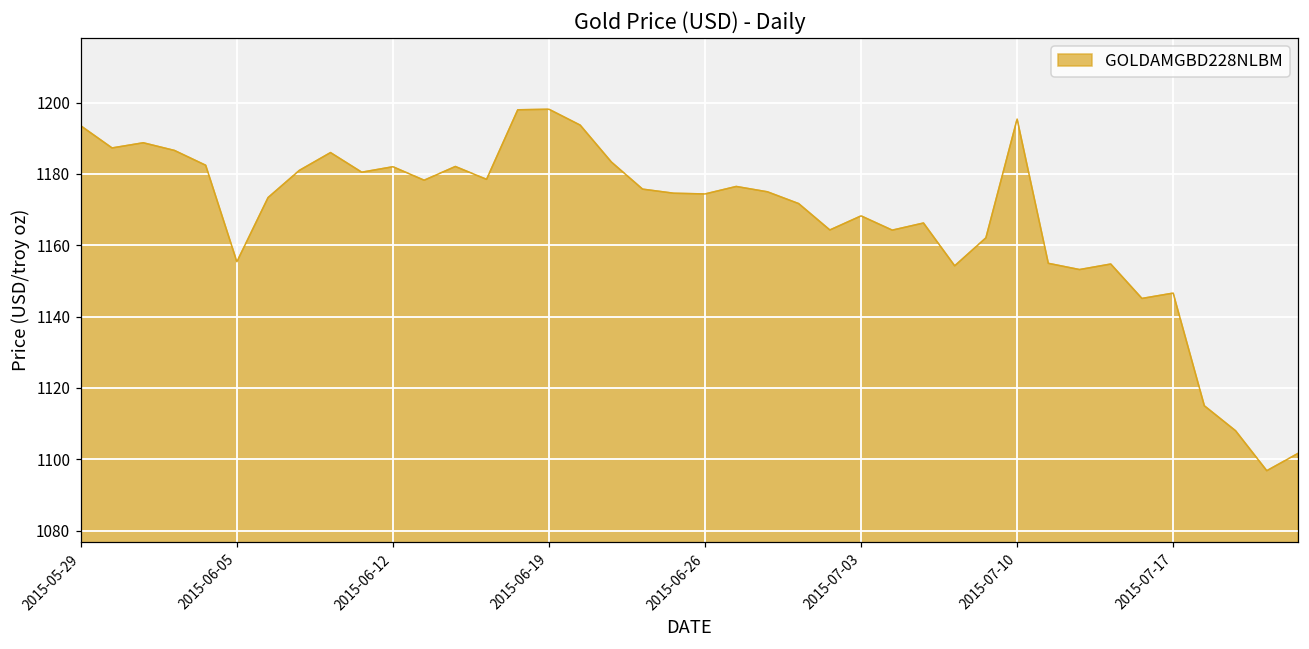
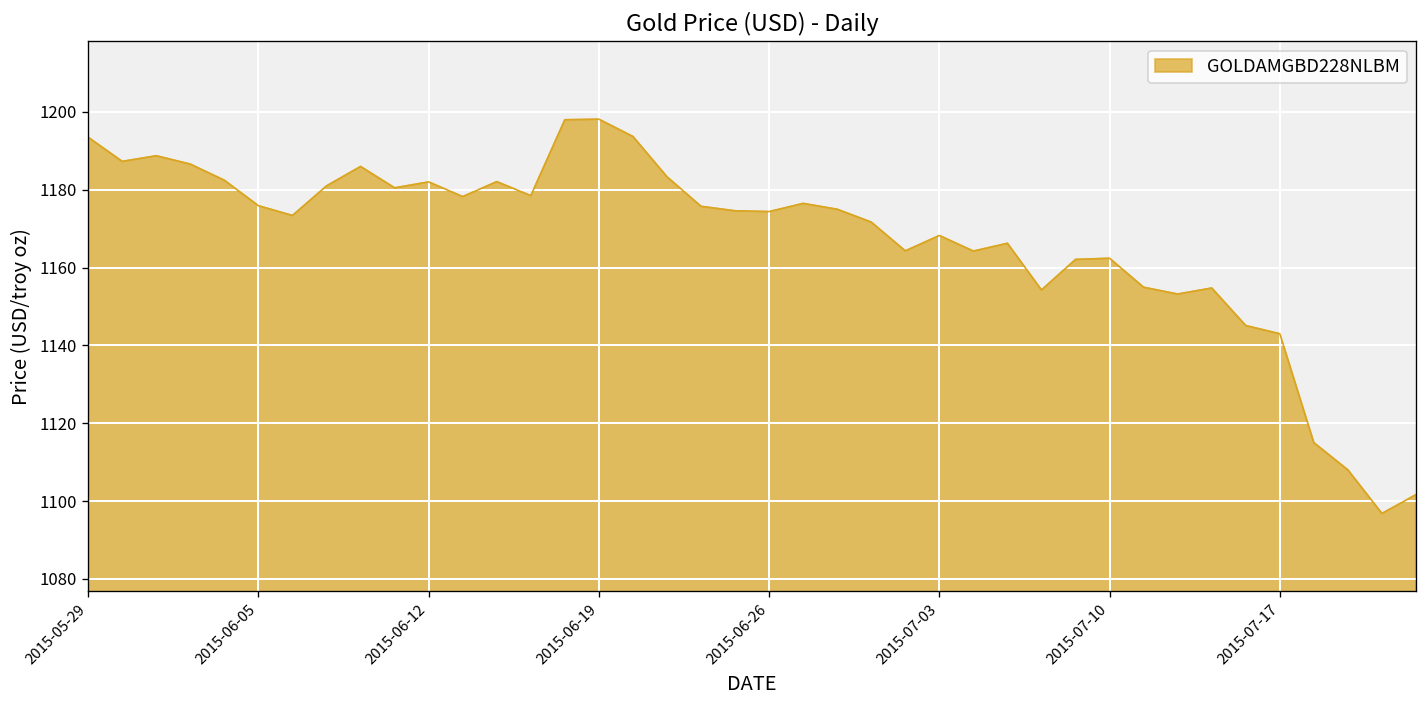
2015-06-05: 1155 -> 1176
2015-07-10: 1195 -> 1162
2015-07-17: 1147 -> 1143
